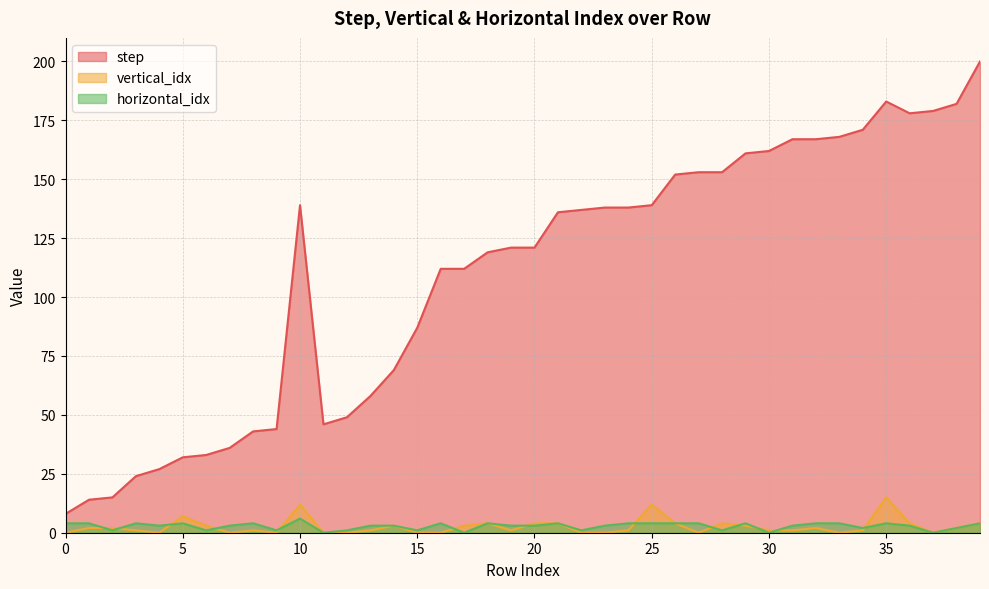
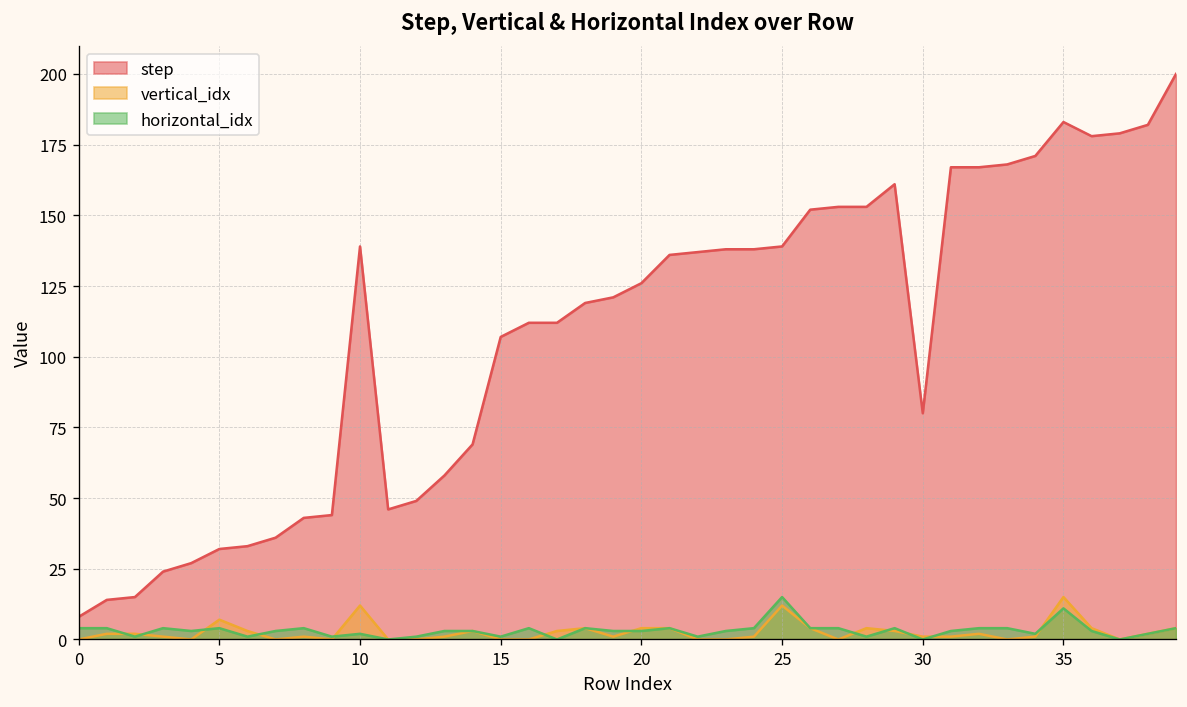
horizontal_idx, 10: 6 -> 2
step, 15: 87 -> 107
step, 20: 121 -> 126
horizontal_idx, 25: 4 -> 15
step, 30: 162 -> 80
horizontal_idx, 35: 4 -> 11
